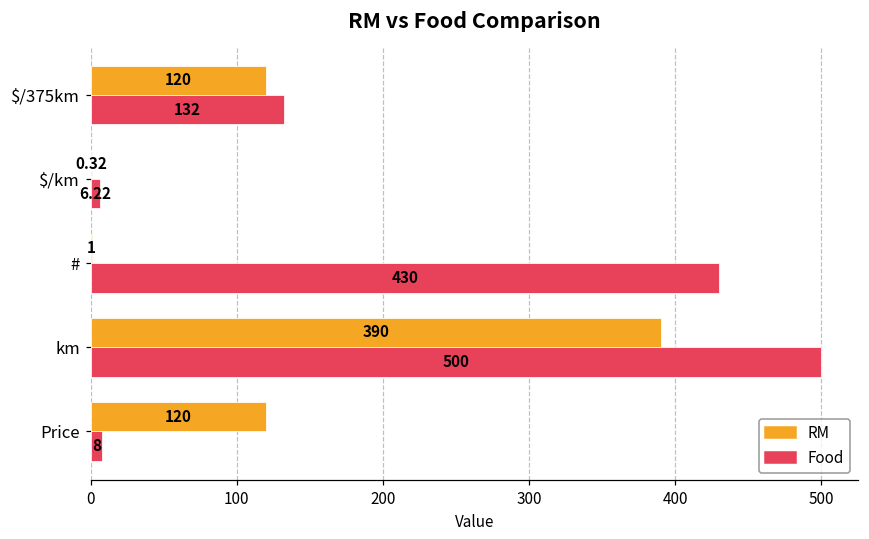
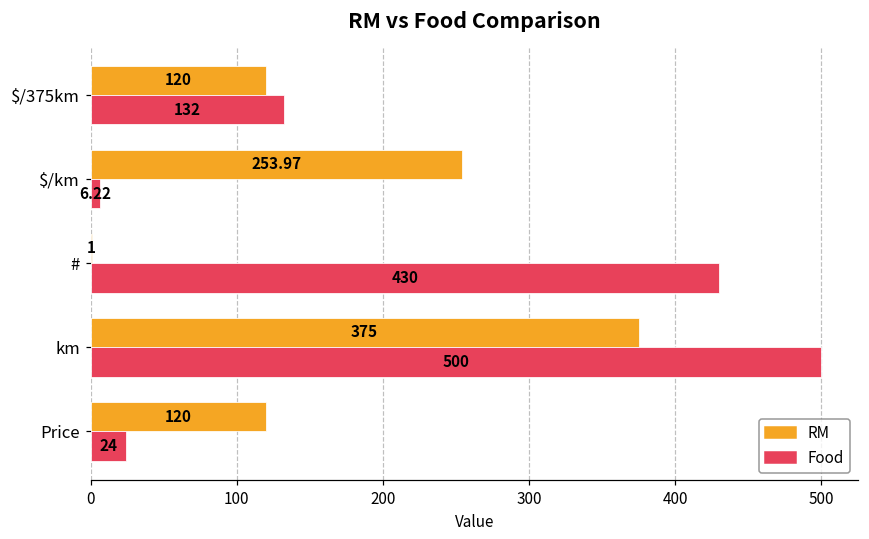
RM, $/km: 0.32 -> 253.97
RM, km: 390 -> 375
Food, Price: 8 -> 24
